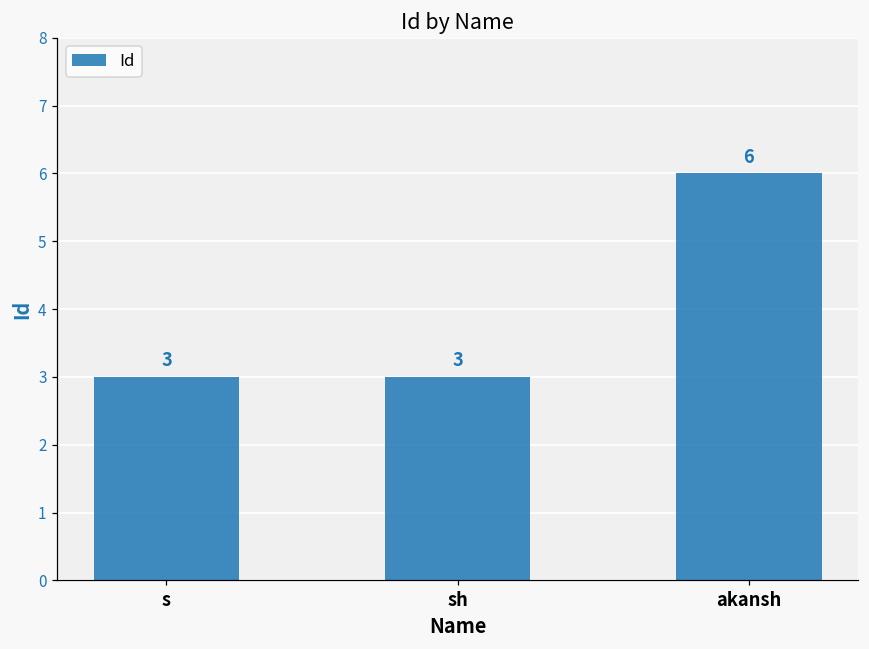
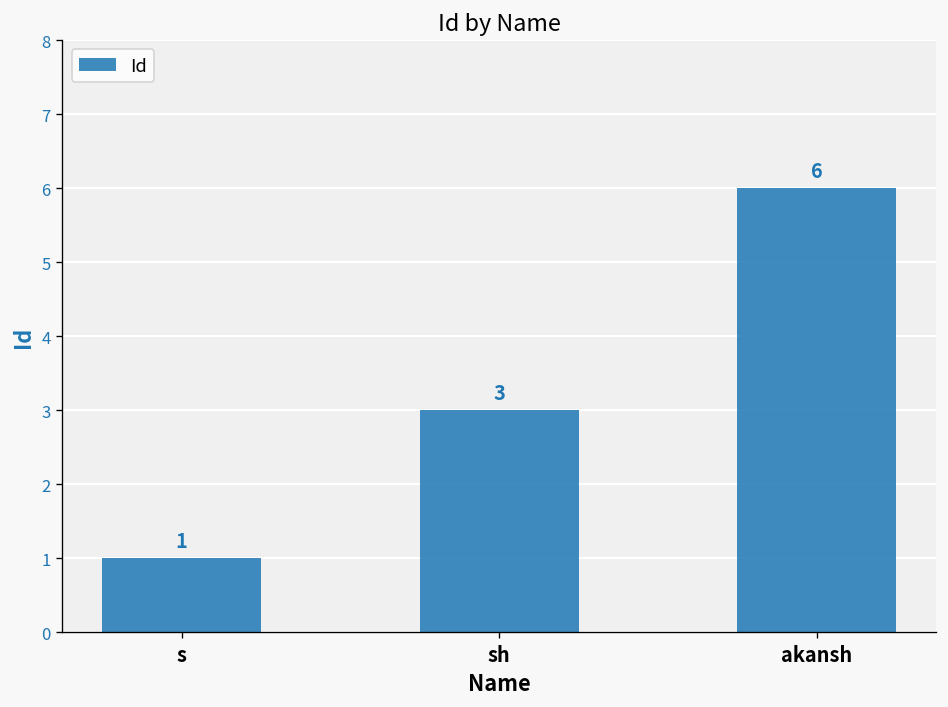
s: 3 -> 1
